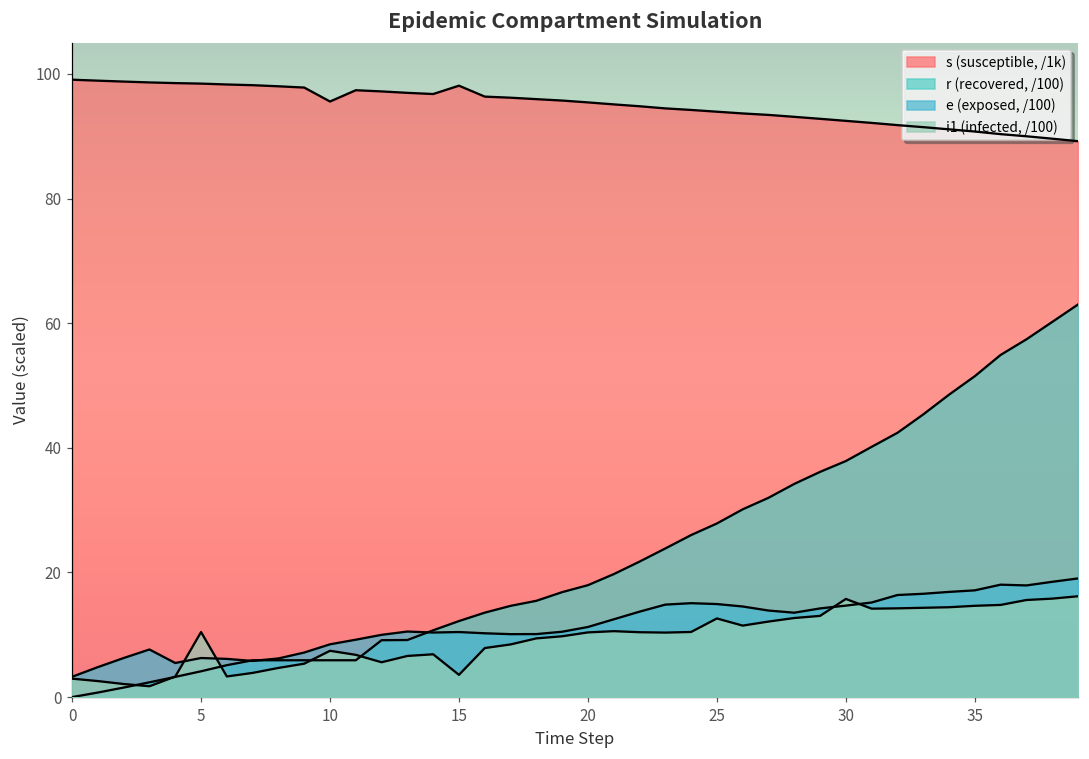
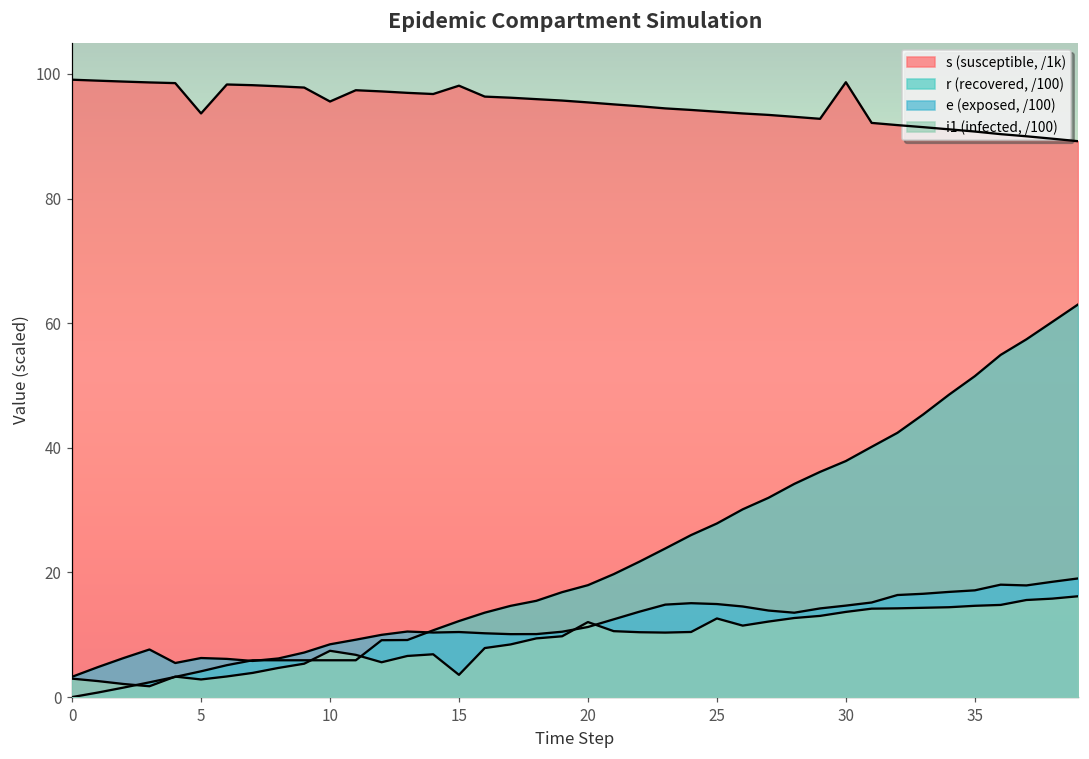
s (susceptible, /1k), 5: 98 -> 94
i1 (infected, /100), 5: 10 -> 3
i1 (infected, /100), 20: 10 -> 12
s (susceptible, /1k), 30: 92 -> 99
i1 (infected, /100), 30: 16 -> 14
